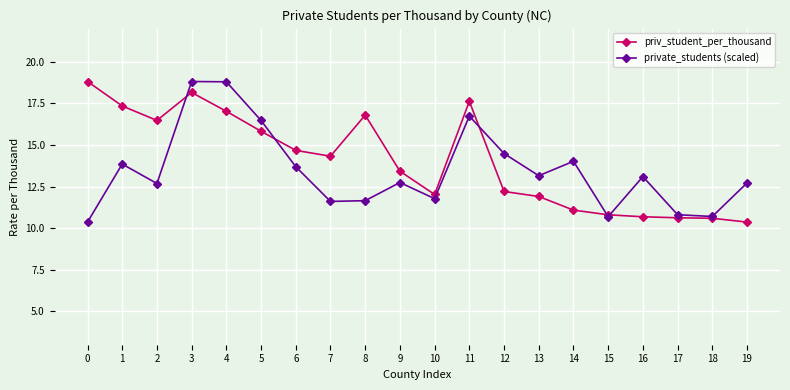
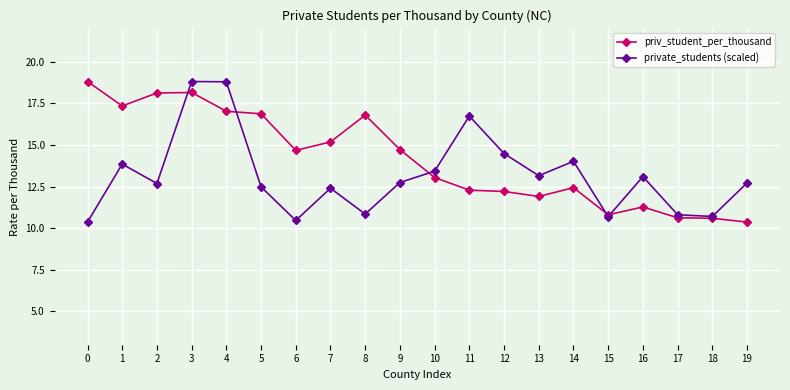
priv_student_per_thousand, 2: 16.5 -> 18.1
priv_student_per_thousand, 5: 15.8 -> 16.9
private_students (scaled), 5: 16.5 -> 12.5
private_students (scaled), 6: 13.7 -> 10.5
priv_student_per_thousand, 7: 14.3 -> 15.2
private_students (scaled), 7: 11.6 -> 12.4
private_students (scaled), 8: 11.7 -> 10.9
priv_student_per_thousand, 9: 13.4 -> 14.7
priv_student_per_thousand, 10: 12.0 -> 13.1
private_students (scaled), 10: 11.8 -> 13.4
priv_student_per_thousand, 11: 17.6 -> 12.3
priv_student_per_thousand, 14: 11.1 -> 12.4
priv_student_per_thousand, 16: 10.7 -> 11.3
